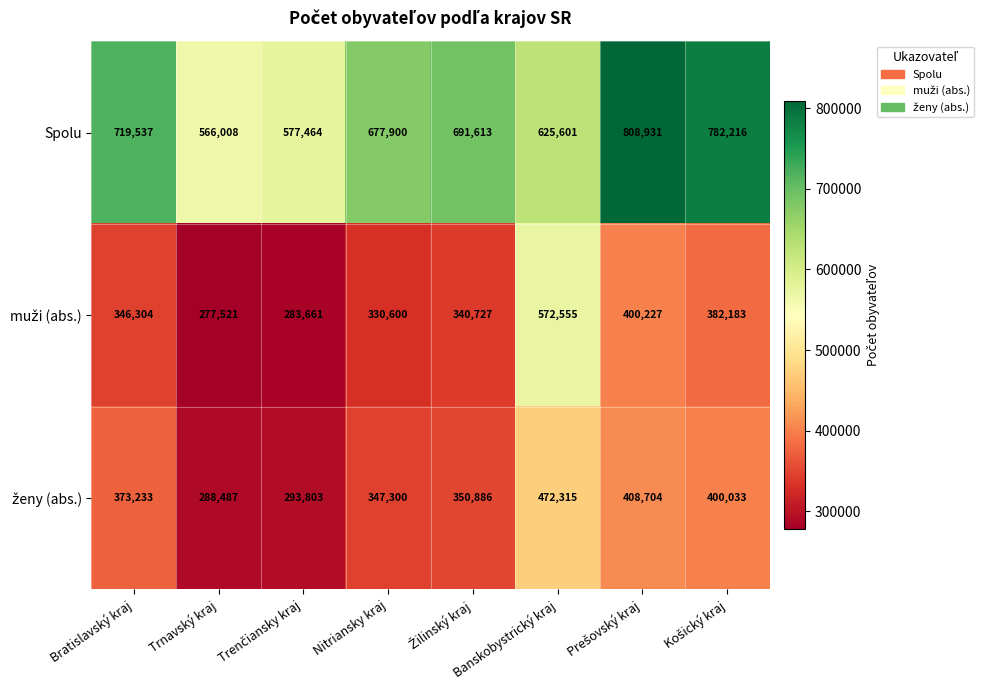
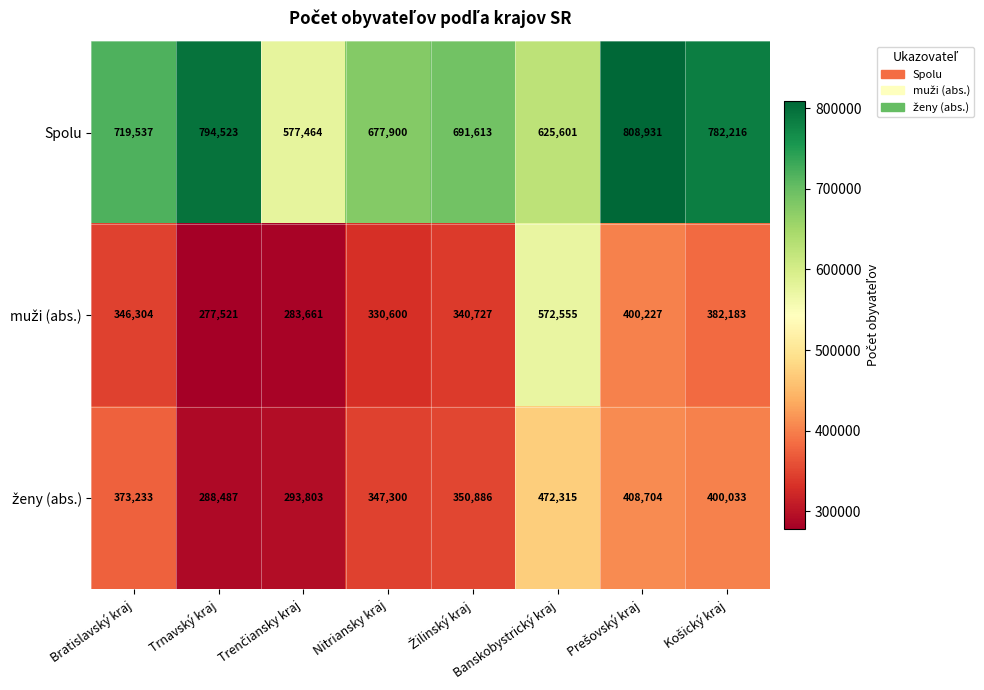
Spolu, Trnavský kraj: 566,008 -> 794,523
